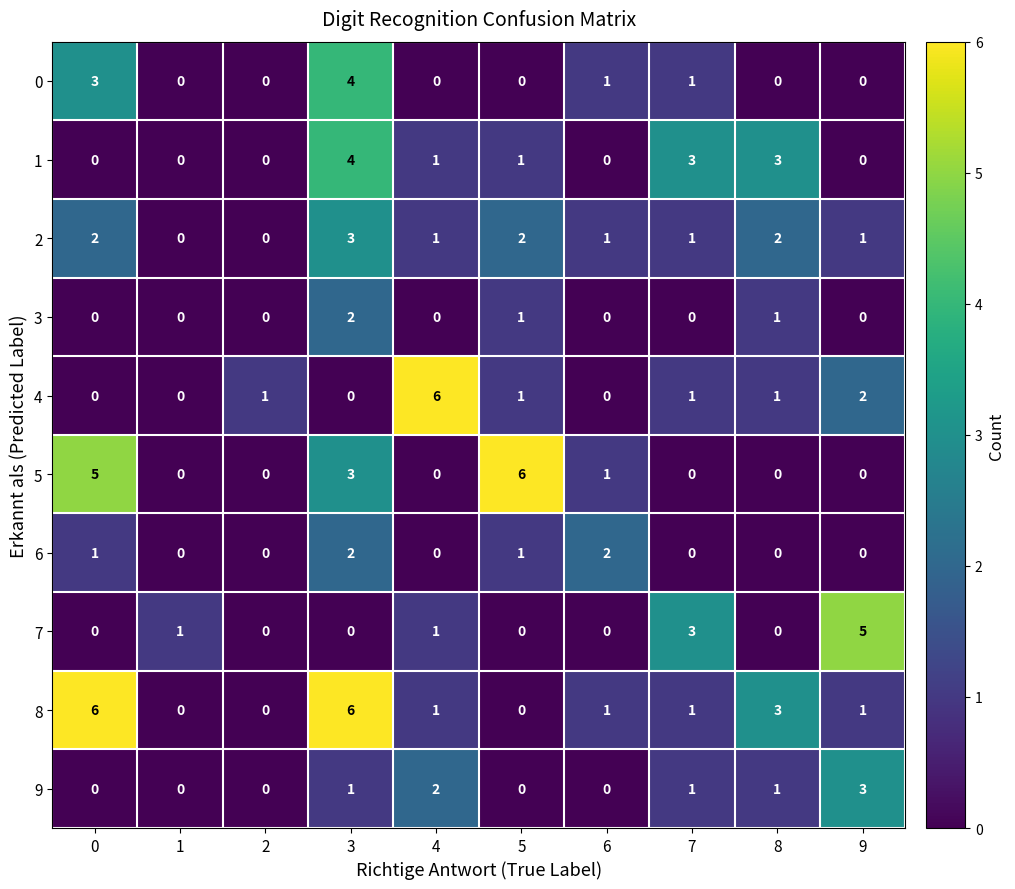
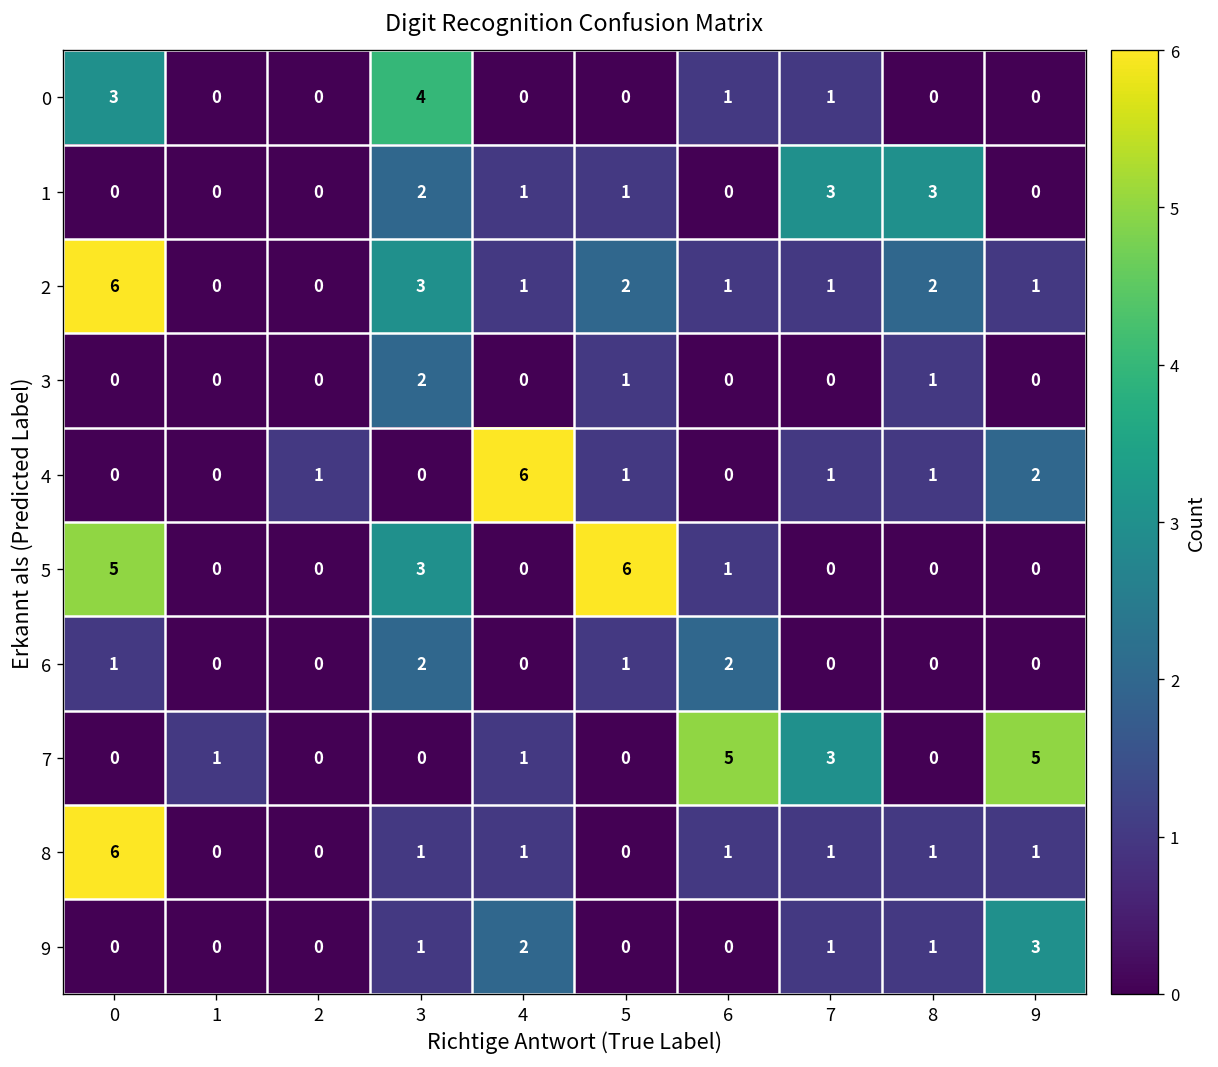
1, 3: 4 -> 2
2, 0: 2 -> 6
7, 6: 0 -> 5
8, 3: 6 -> 1
8, 8: 3 -> 1
